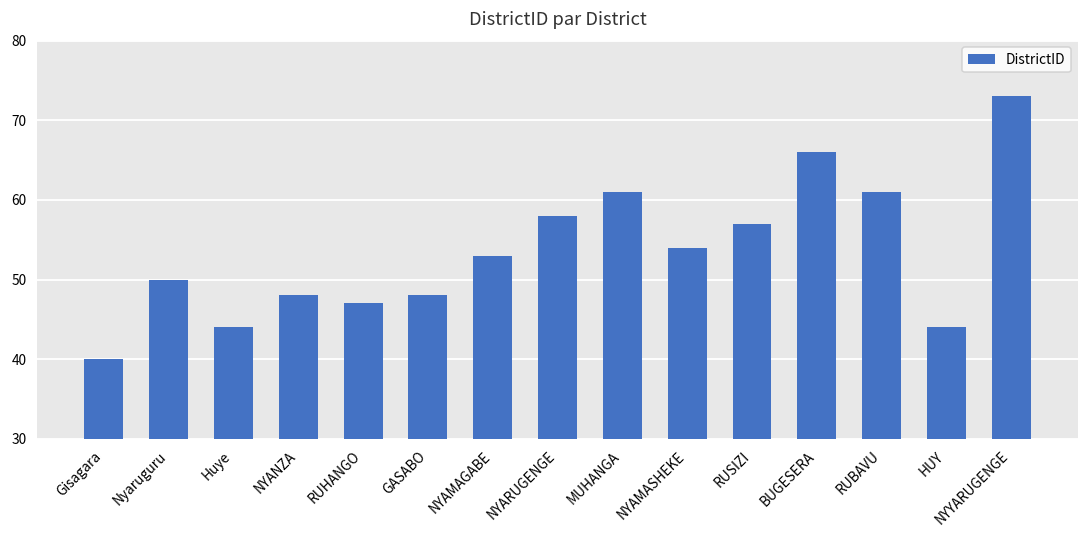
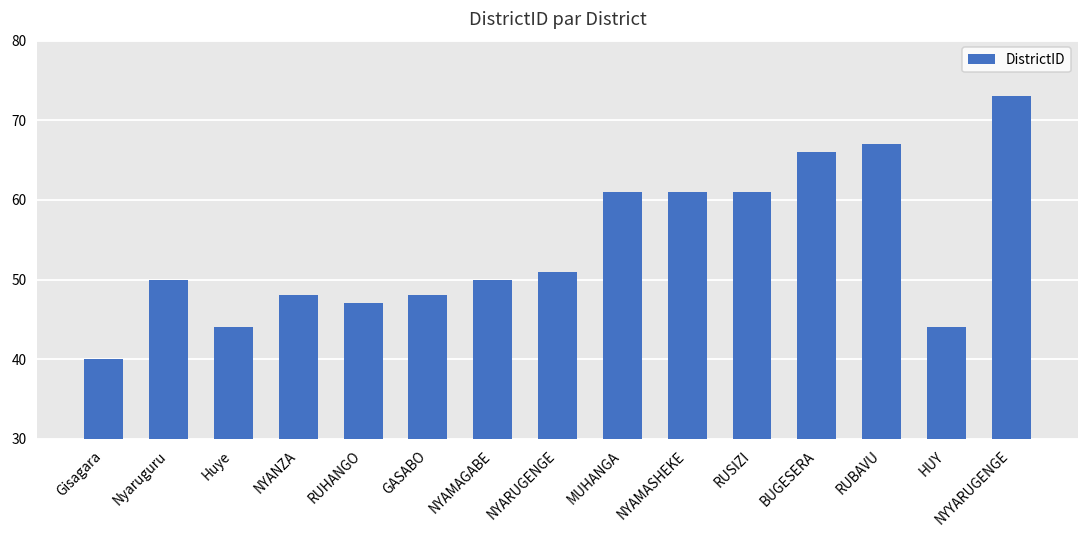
NYAMAGABE: 53 -> 50
NYARUGENGE: 58 -> 51
NYAMASHEKE: 54 -> 61
RUSIZI: 57 -> 61
RUBAVU: 61 -> 67
